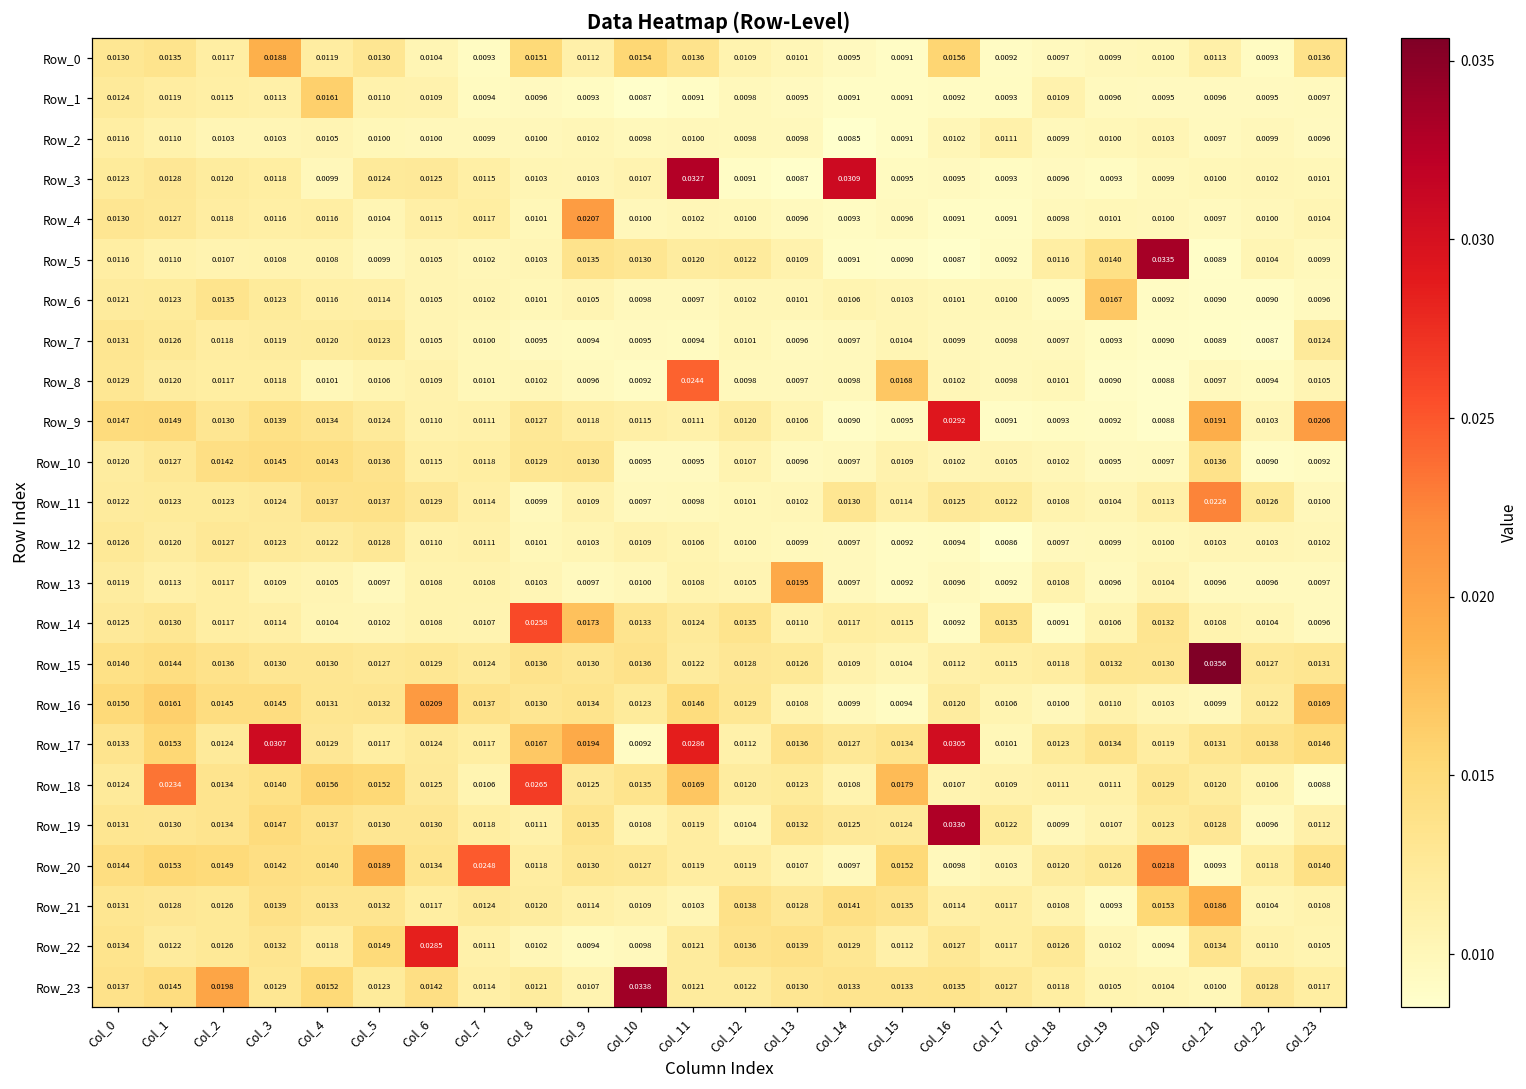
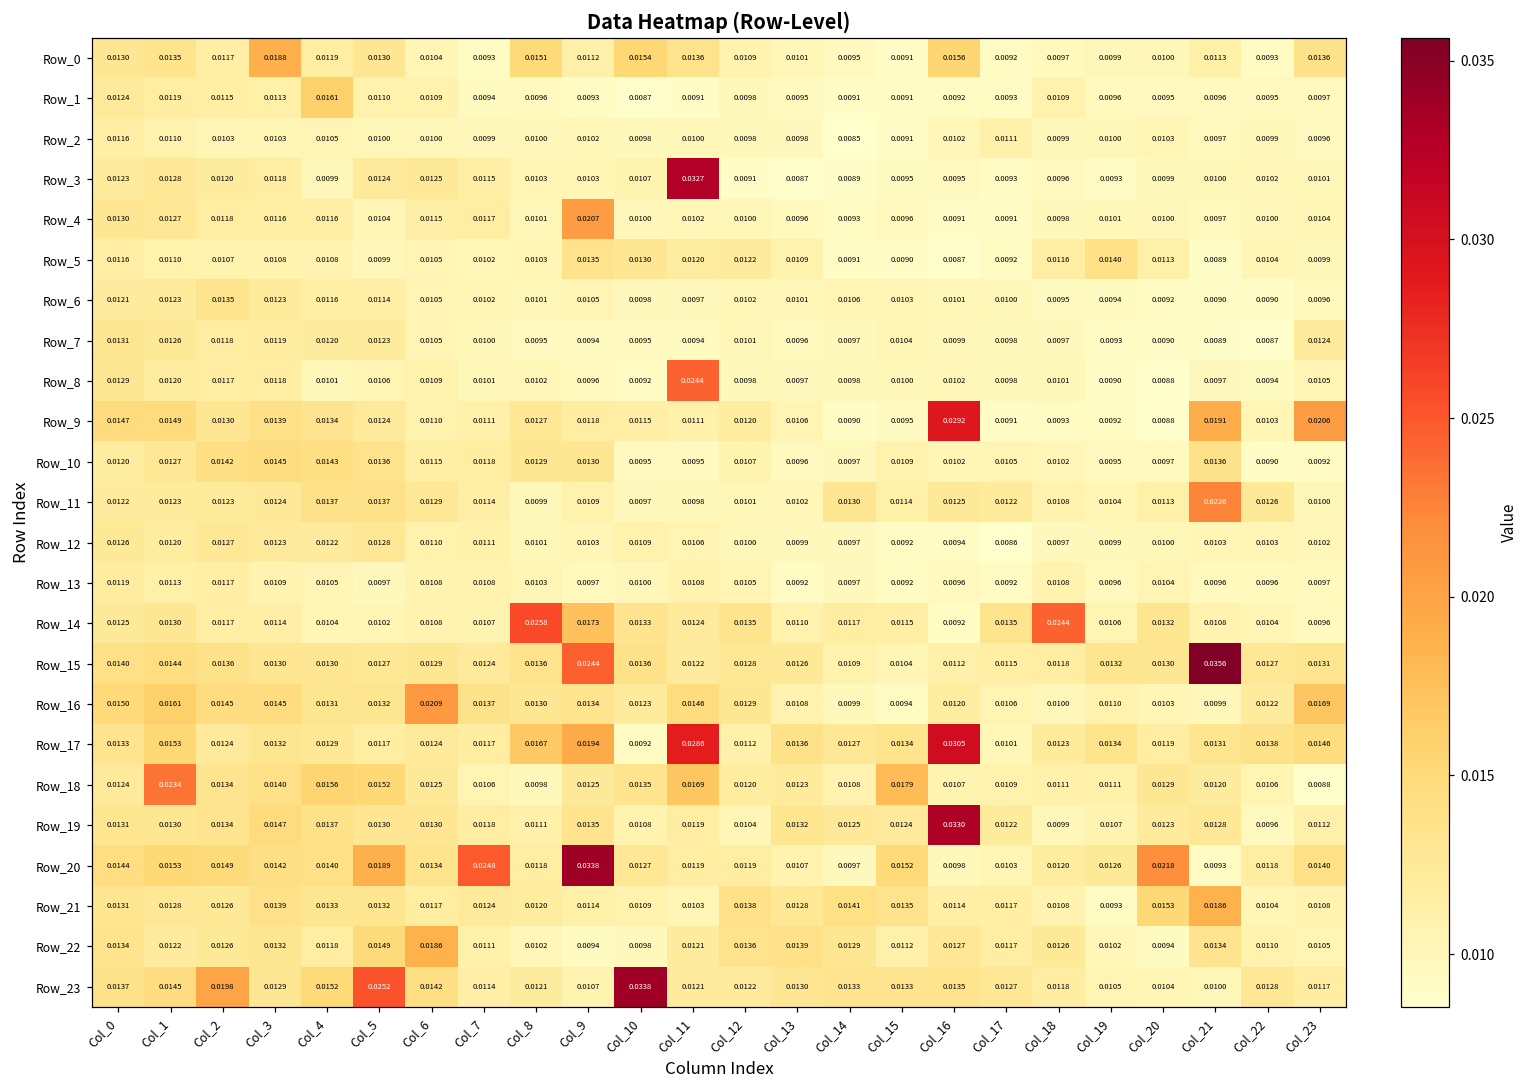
Row_3, Col_14: 0.0309 -> 0.0089
Row_5, Col_20: 0.0335 -> 0.0113
Row_6, Col_19: 0.0167 -> 0.0094
Row_8, Col_15: 0.0168 -> 0.0100
Row_13, Col_13: 0.0195 -> 0.0092
Row_14, Col_18: 0.0091 -> 0.0244
Row_15, Col_9: 0.0130 -> 0.0244
Row_17, Col_3: 0.0307 -> 0.0132
Row_18, Col_8: 0.0265 -> 0.0098
Row_20, Col_9: 0.0130 -> 0.0338
Row_22, Col_6: 0.0285 -> 0.0186
Row_23, Col_5: 0.0123 -> 0.0252
